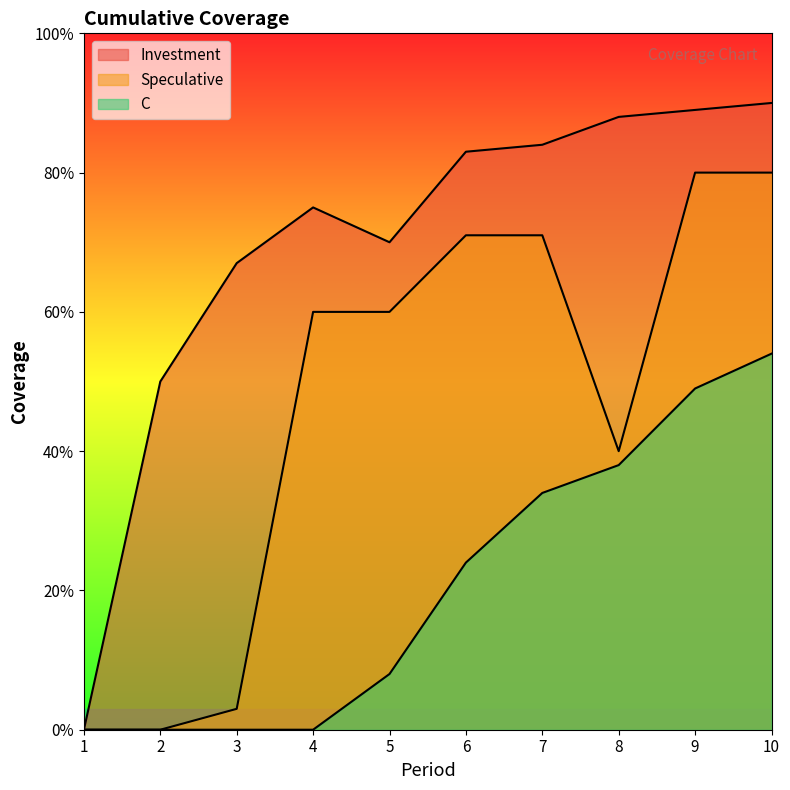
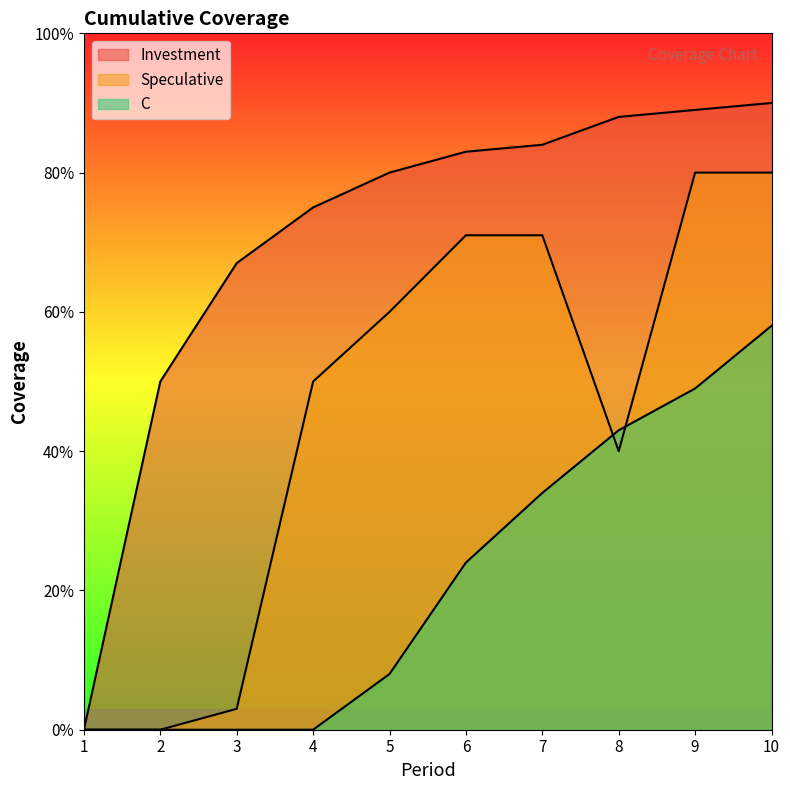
Speculative, 4: 60% -> 50%
Investment, 5: 70% -> 80%
C, 8: 38% -> 43%
C, 10: 54% -> 58%
